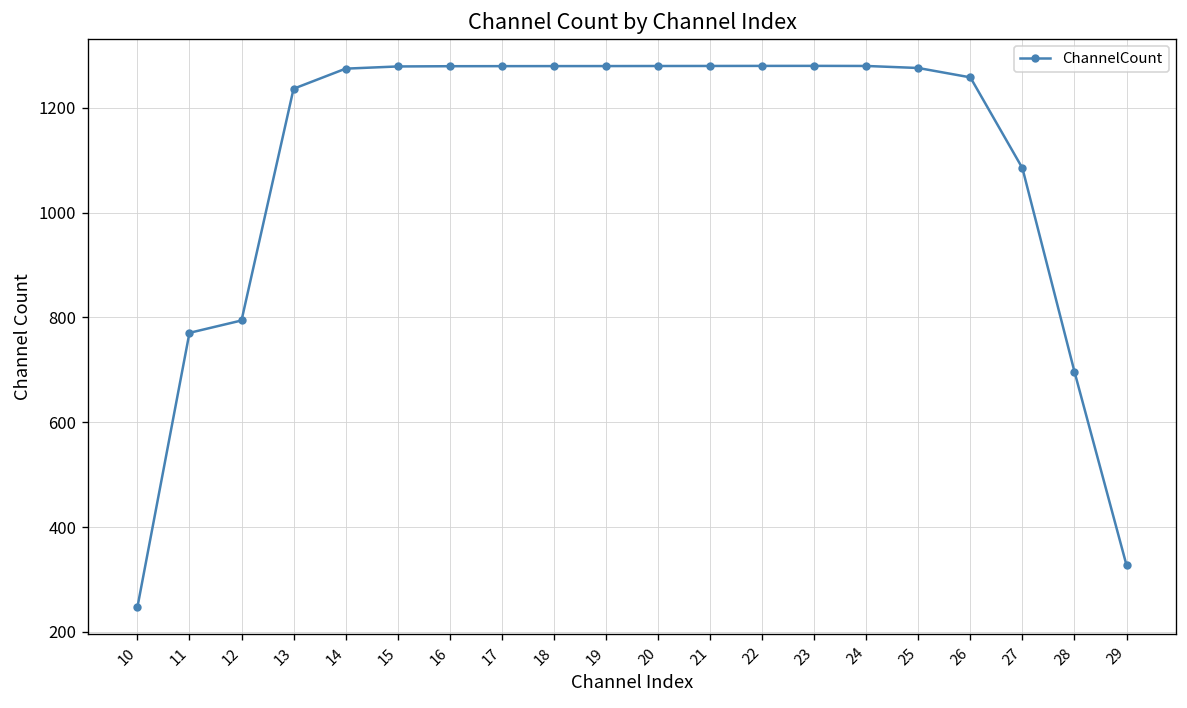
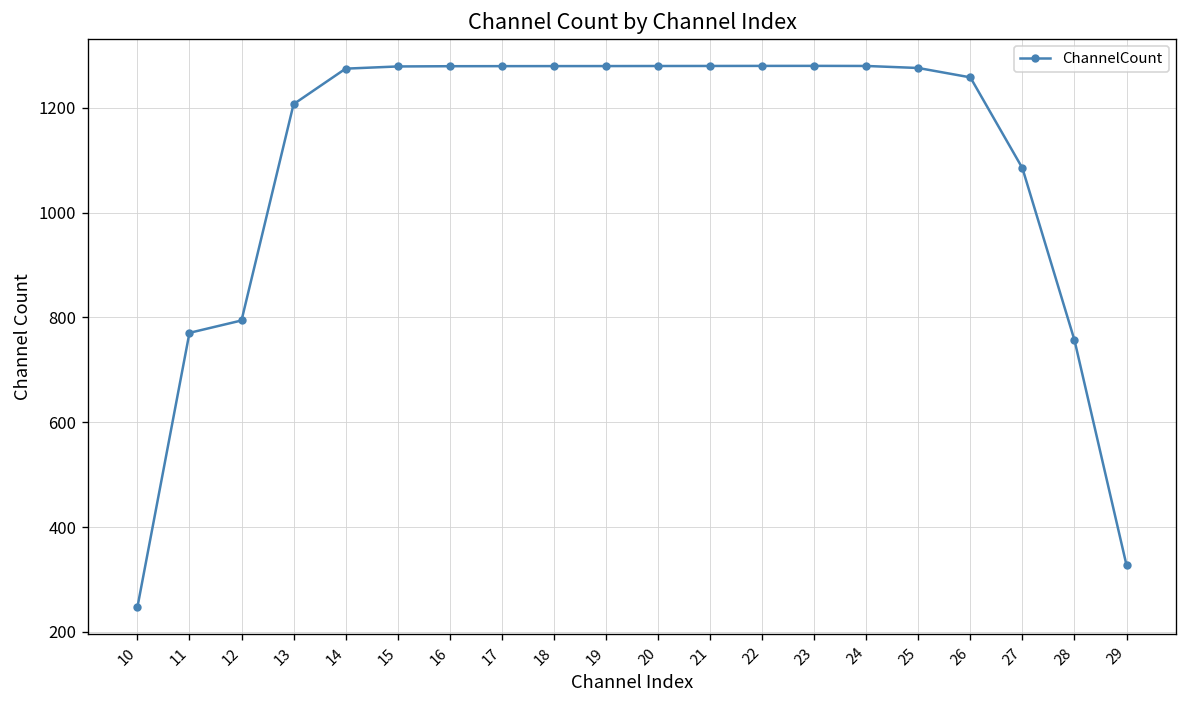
13: 1240 -> 1210
28: 700 -> 760
